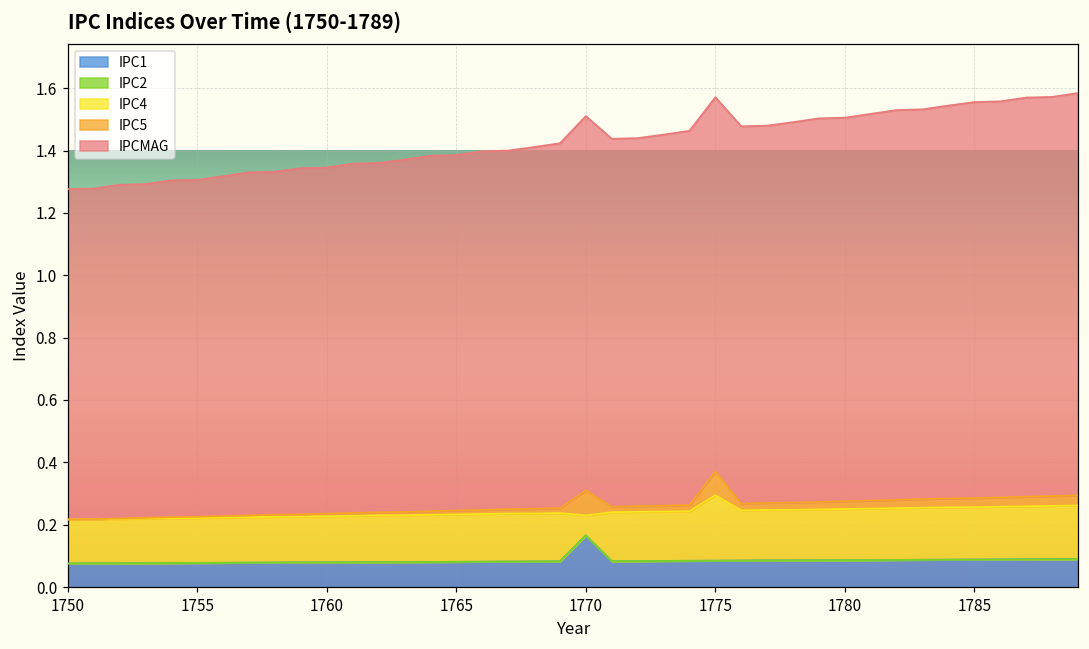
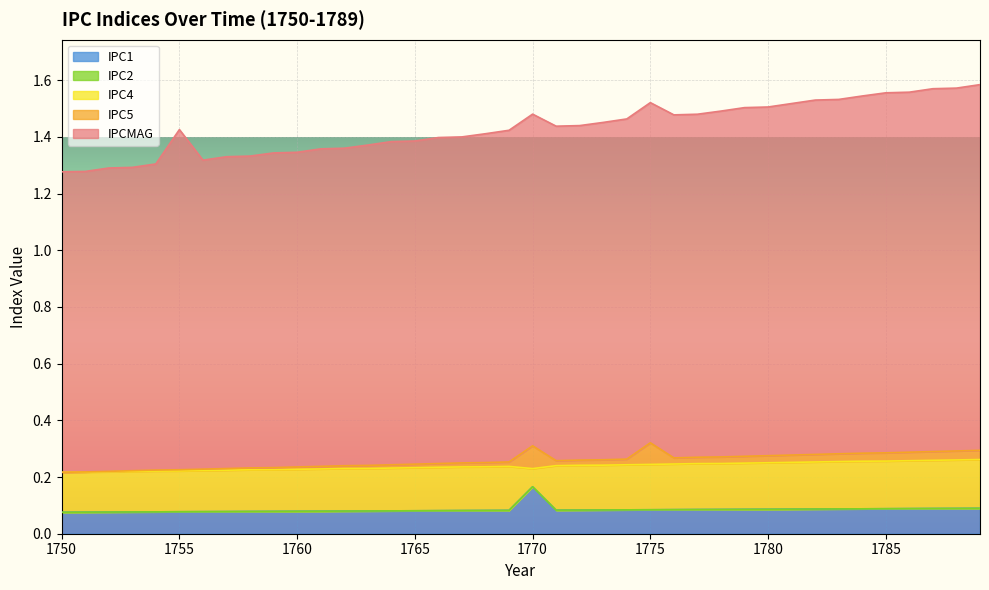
IPCMAG, 1755: 1.08 -> 1.20
IPCMAG, 1770: 1.20 -> 1.17
IPC4, 1775: 0.21 -> 0.16
